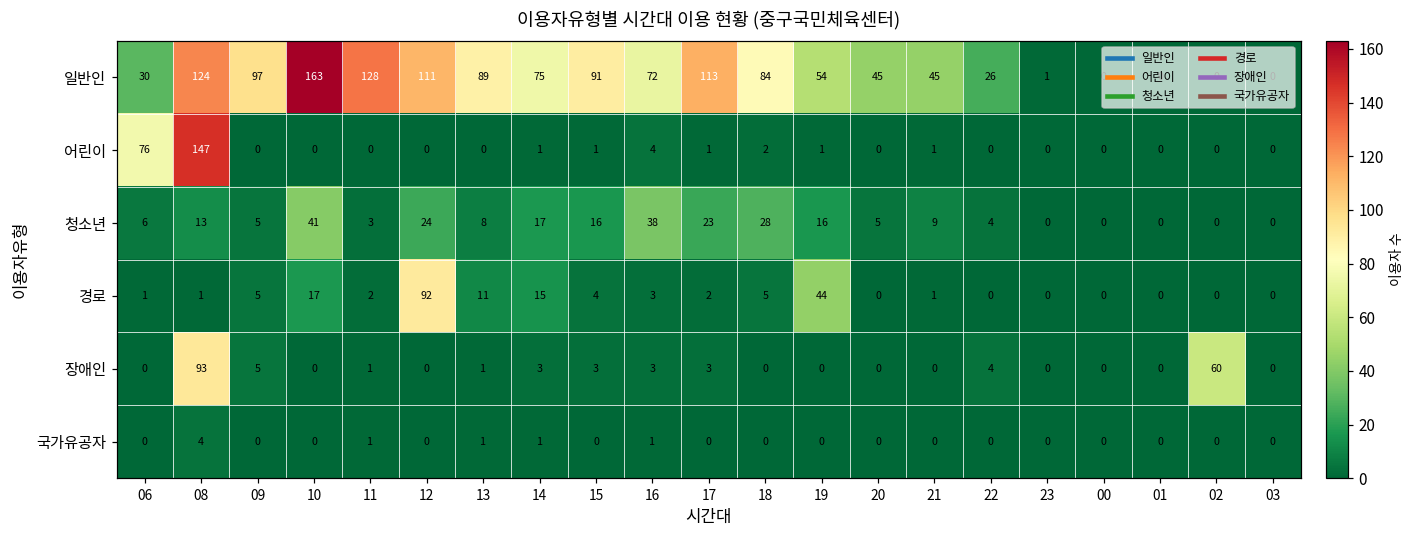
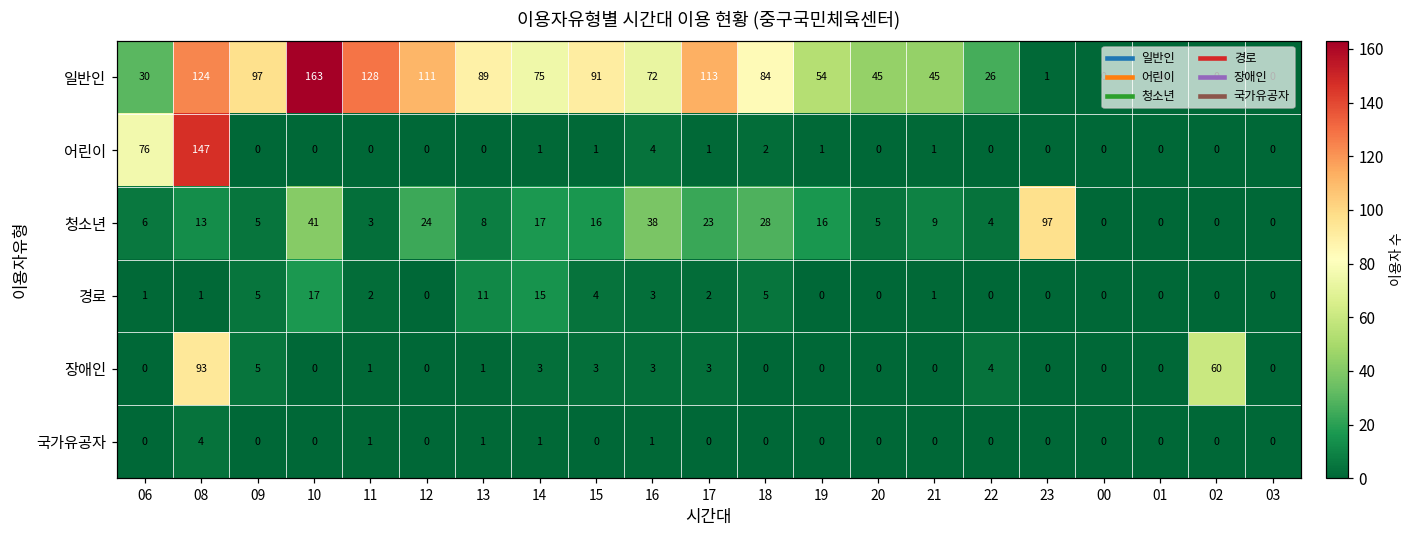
청소년, 23: 0 -> 97
경로, 12: 92 -> 0
경로, 19: 44 -> 0
